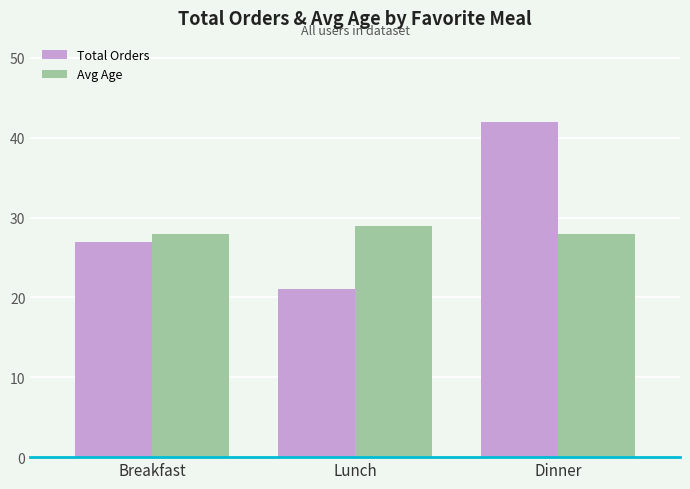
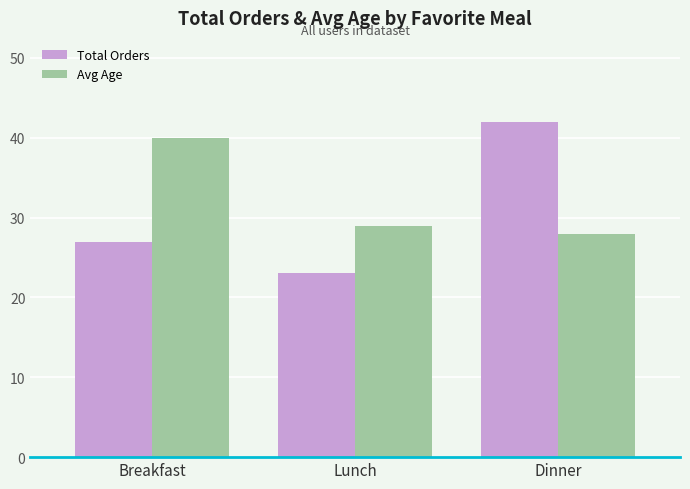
Avg Age, Breakfast: 28 -> 40
Total Orders, Lunch: 21 -> 23
